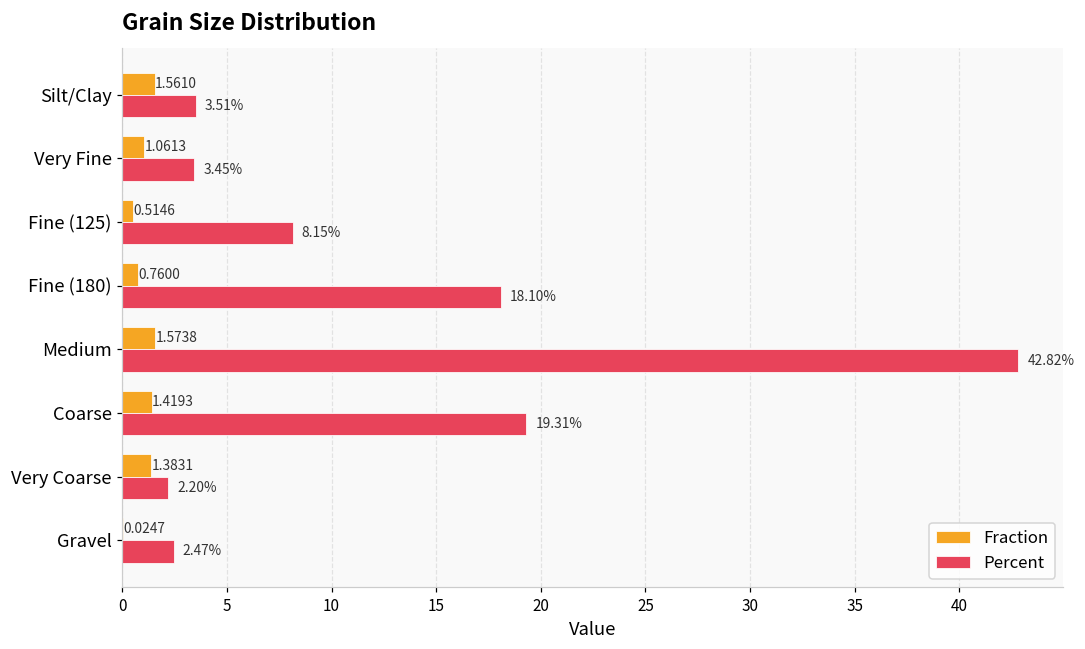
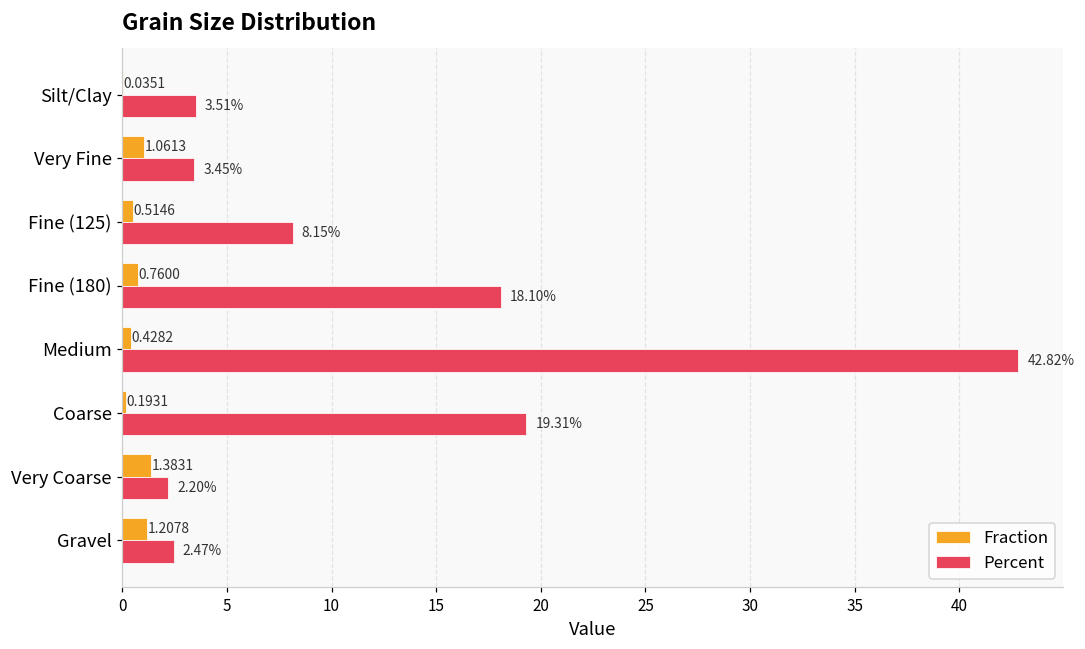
Fraction, Silt/Clay: 1.5610 -> 0.0351
Fraction, Medium: 1.5738 -> 0.4282
Fraction, Coarse: 1.4193 -> 0.1931
Fraction, Gravel: 0.0247 -> 1.2078
